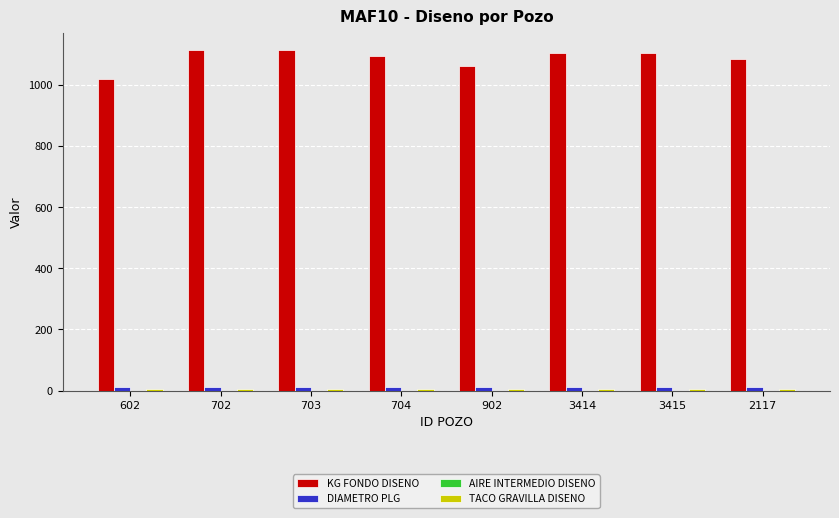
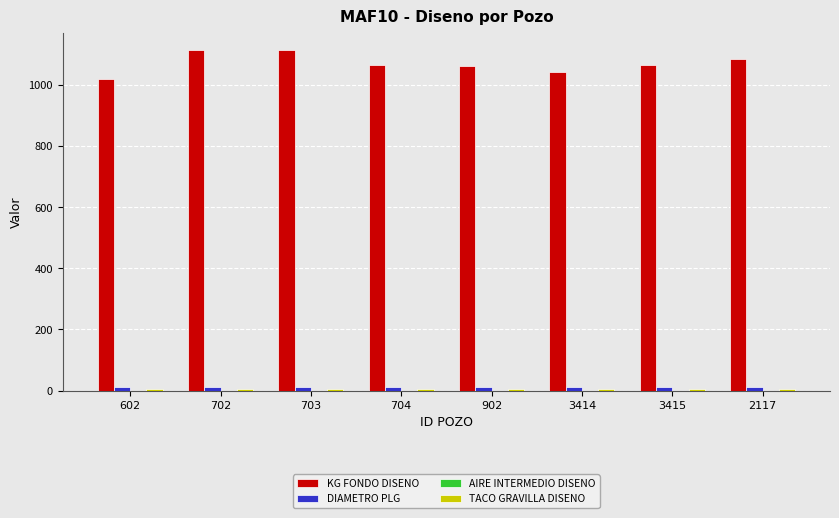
KG FONDO DISENO, 704: 1100 -> 1060
KG FONDO DISENO, 3414: 1110 -> 1040
KG FONDO DISENO, 3415: 1110 -> 1070
